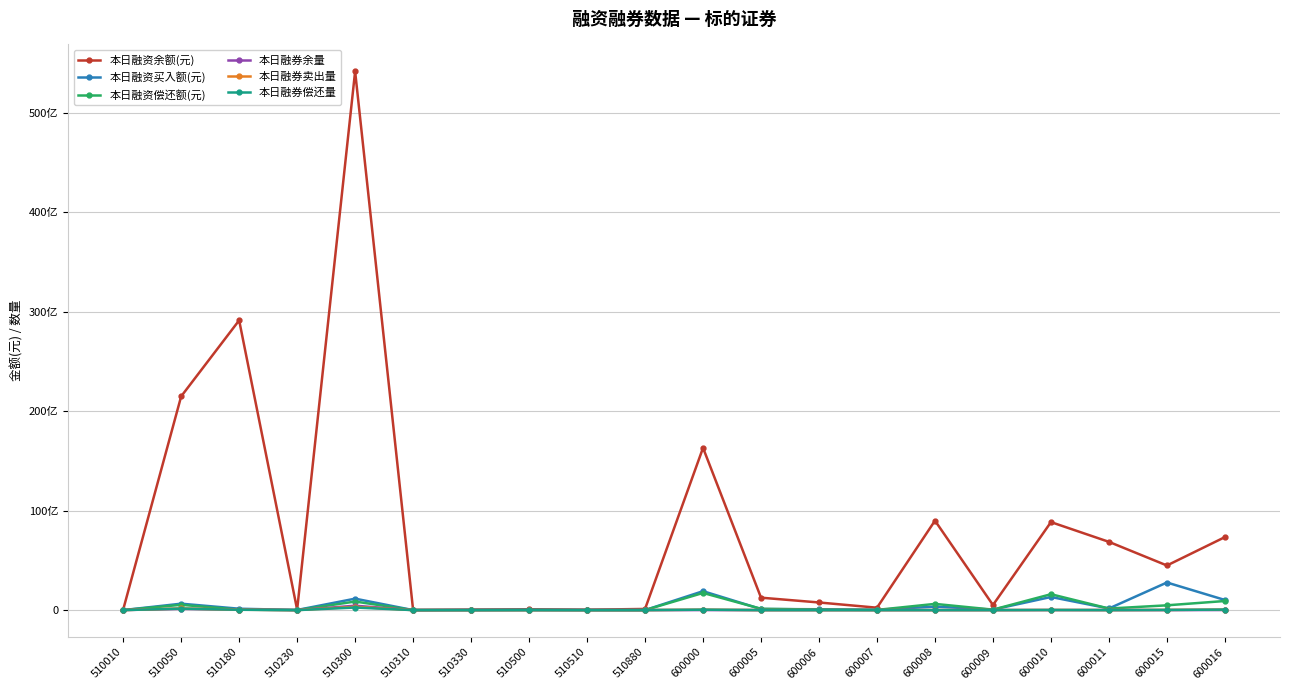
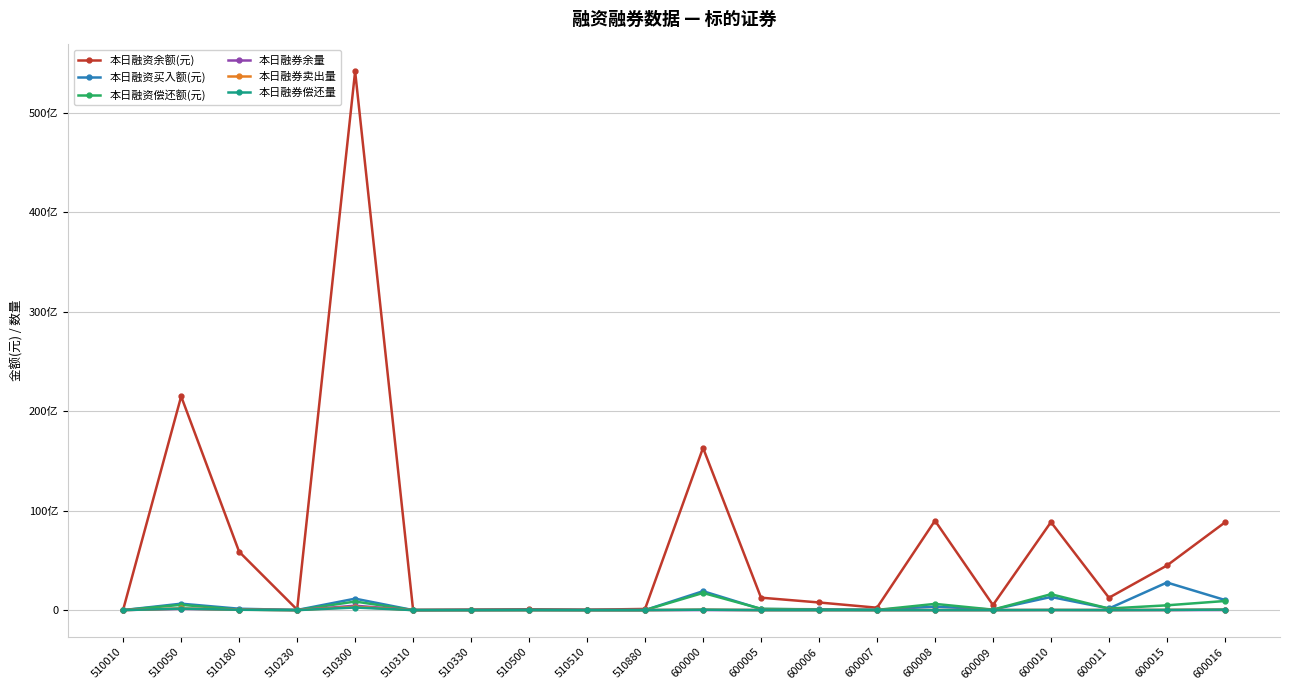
本日融资余额(元), 510180: 290亿 -> 60亿
本日融资余额(元), 600011: 70亿 -> 10亿
本日融资余额(元), 600016: 70亿 -> 90亿
